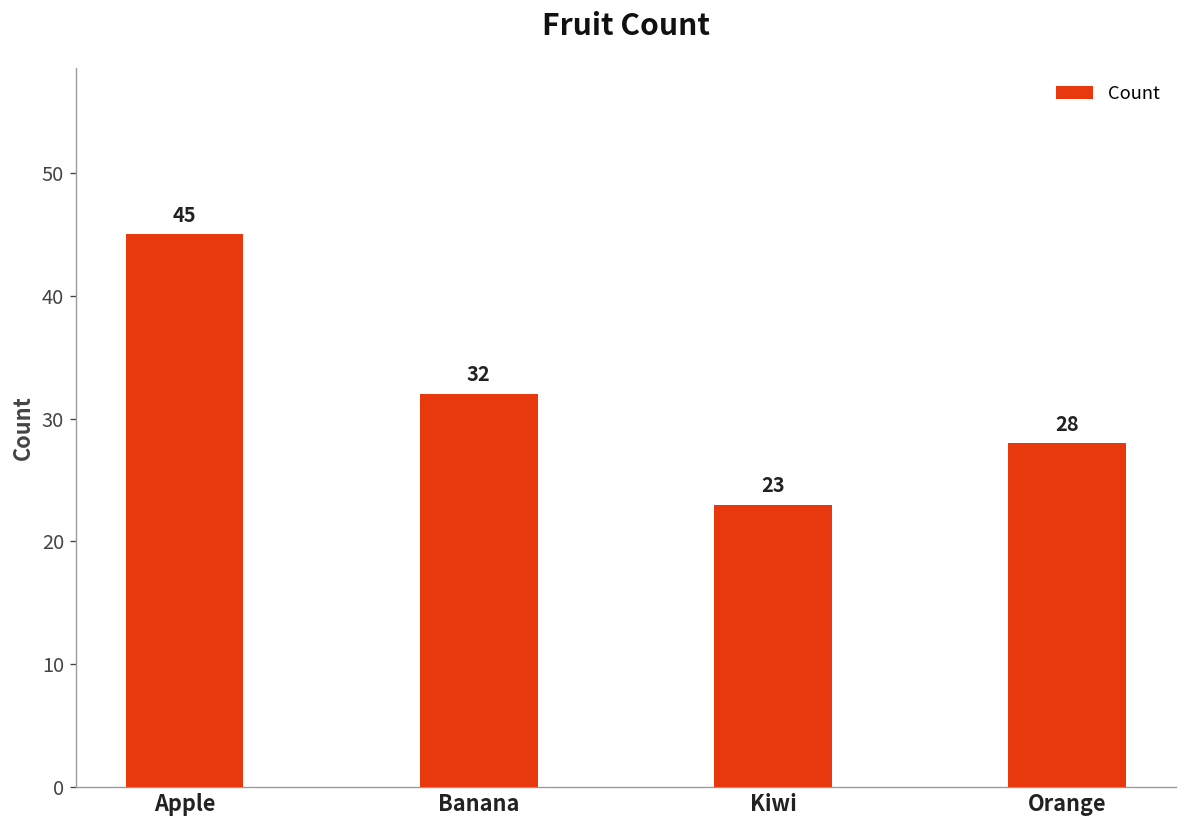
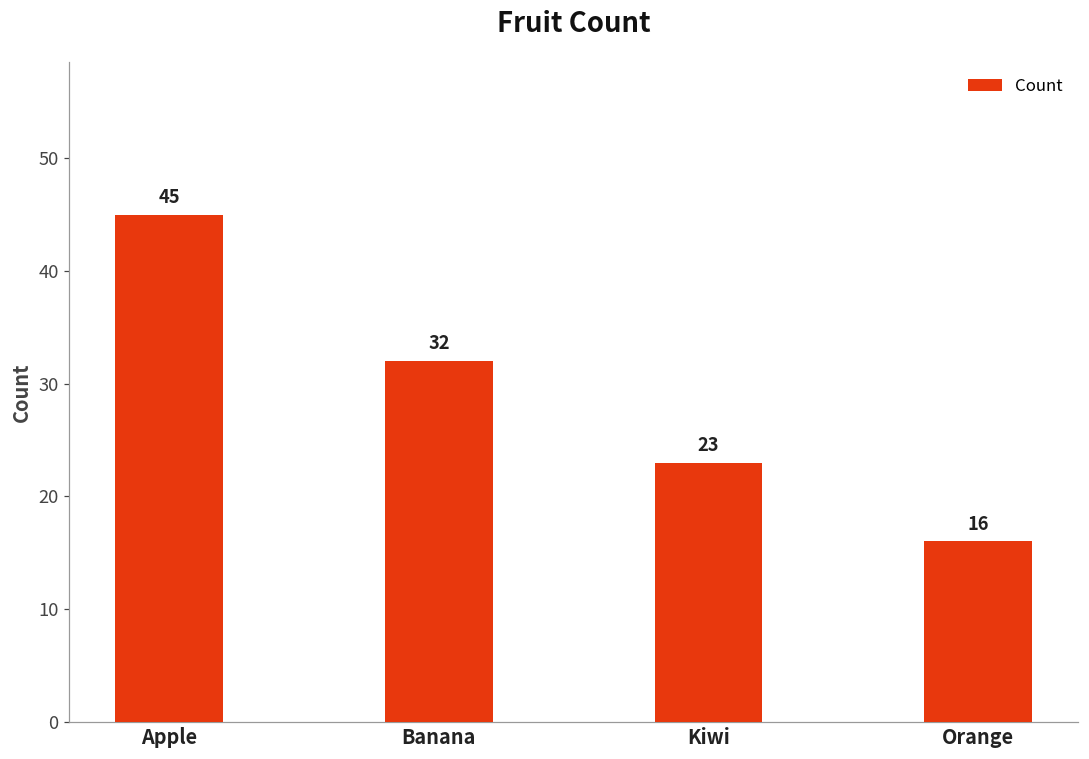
Orange: 28 -> 16
